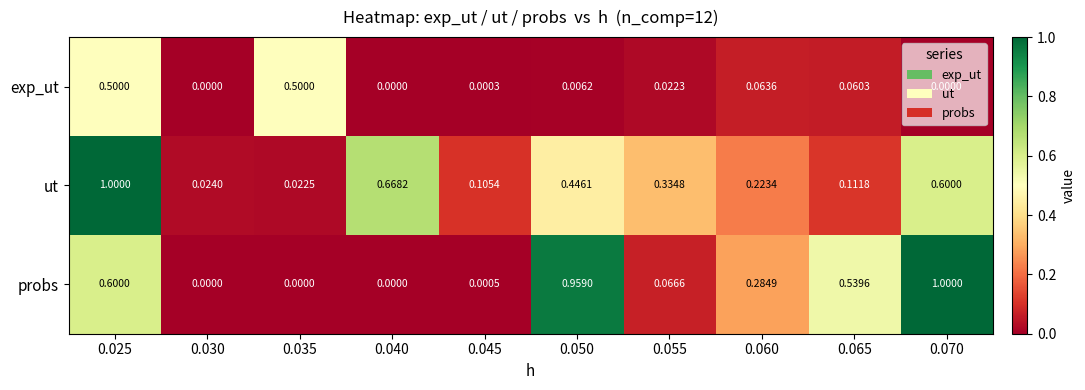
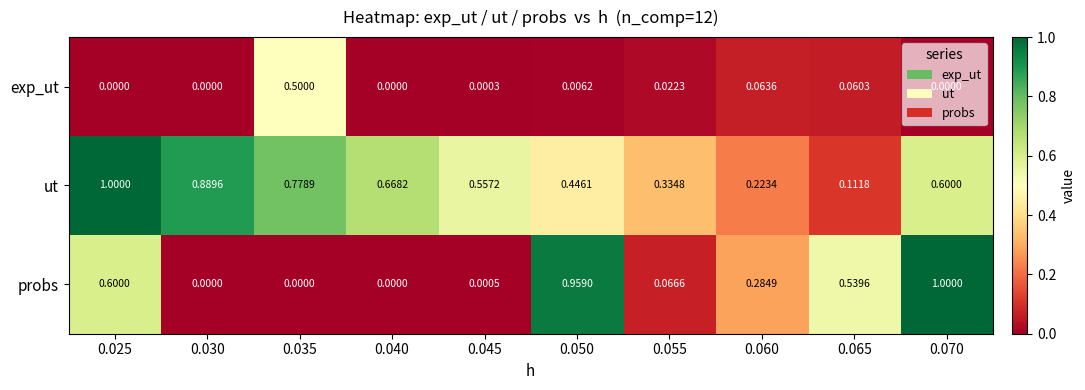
exp_ut, 0.025: 0.5000 -> 0.0000
ut, 0.030: 0.0240 -> 0.8896
ut, 0.035: 0.0225 -> 0.7789
ut, 0.045: 0.1054 -> 0.5572
